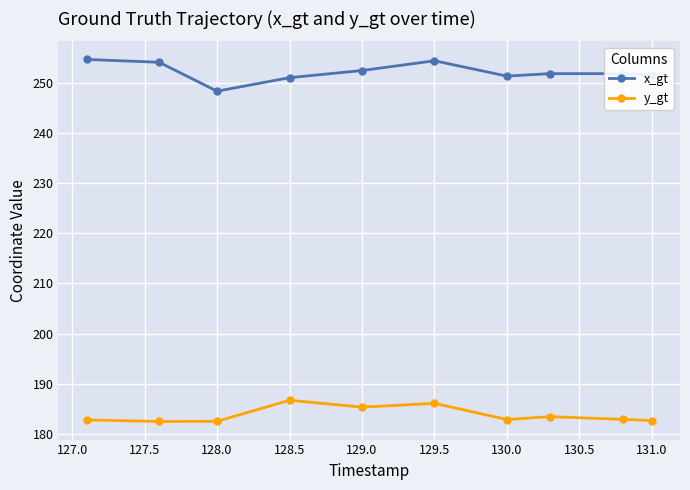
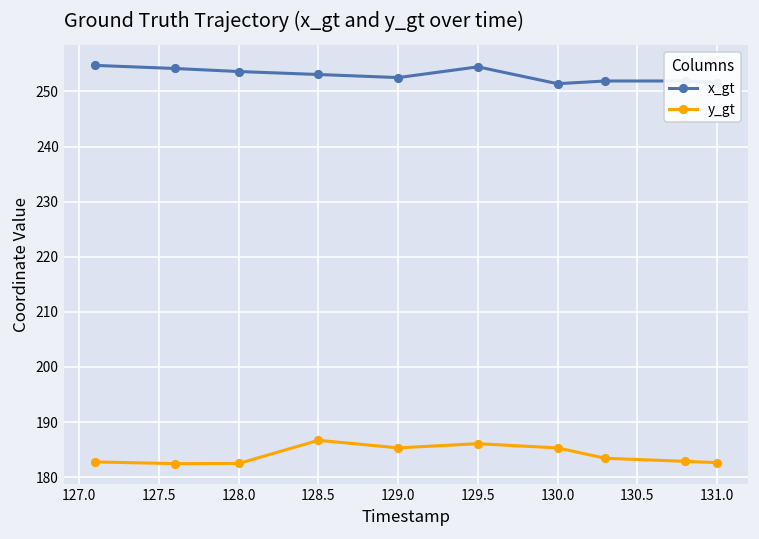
x_gt, 128.0: 248 -> 254
x_gt, 128.5: 251 -> 253
y_gt, 130.0: 183 -> 185
